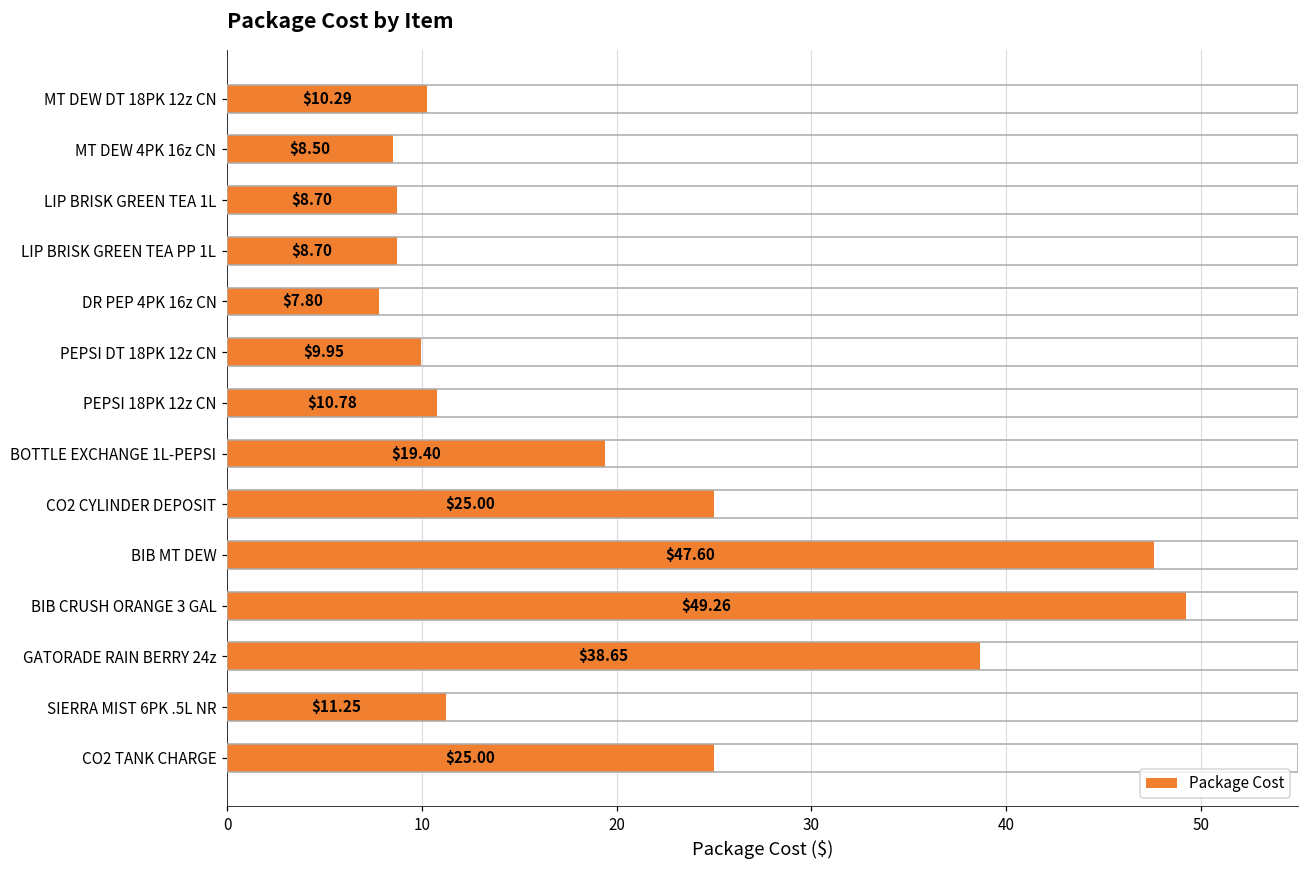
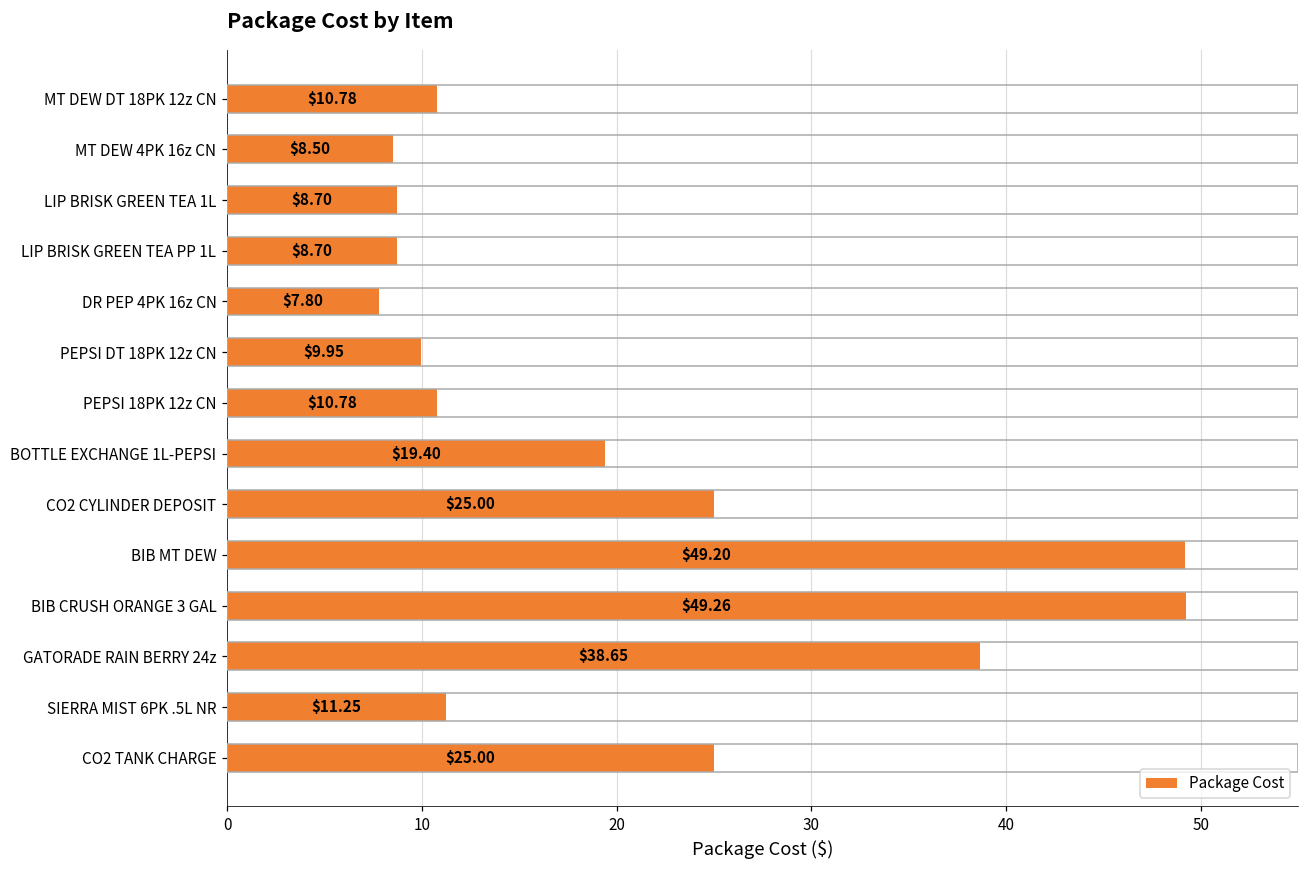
MT DEW DT 18PK 12z CN: $10.29 -> $10.78
BIB MT DEW: $47.60 -> $49.20
